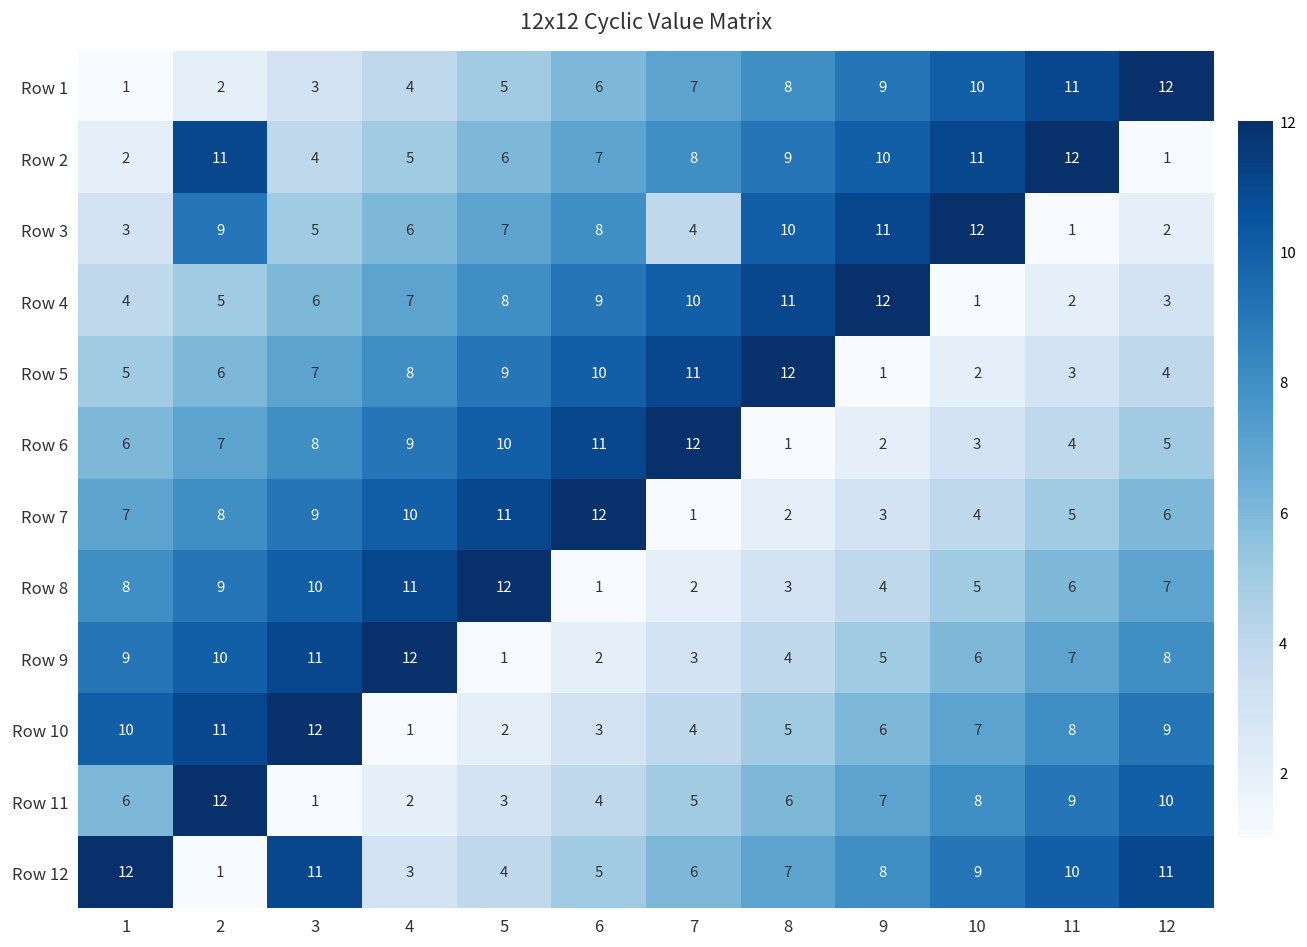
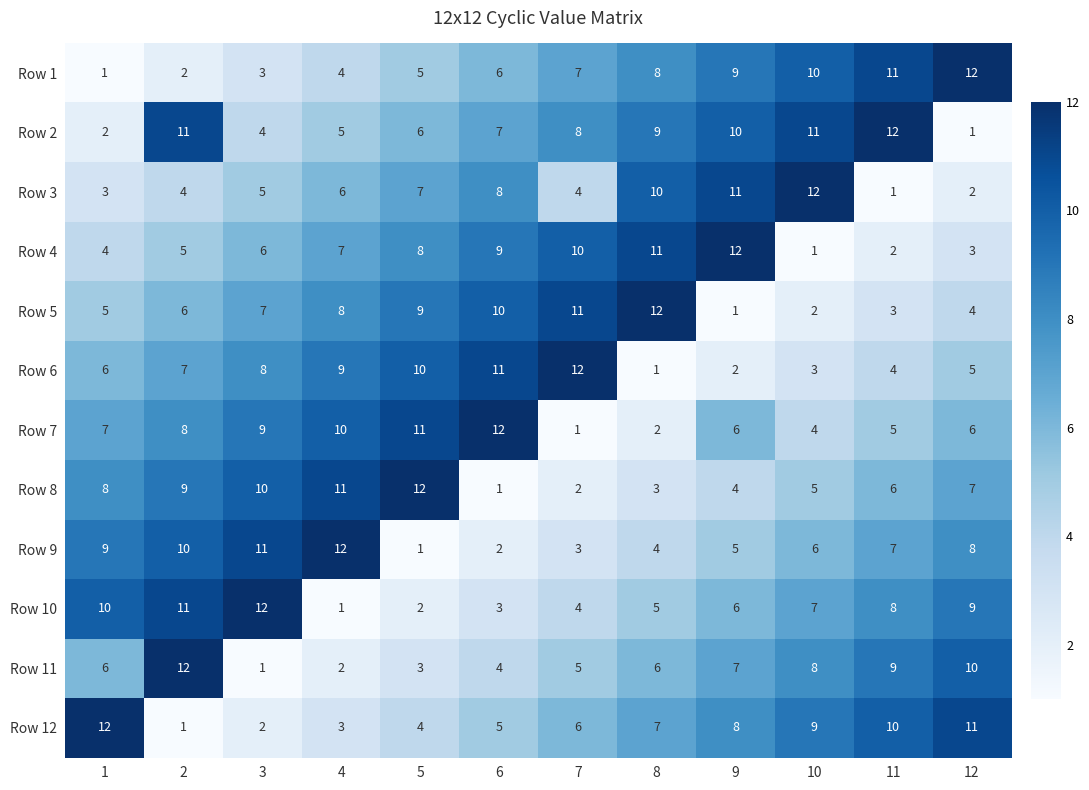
Row 3, 2: 9 -> 4
Row 7, 9: 3 -> 6
Row 12, 3: 11 -> 2
